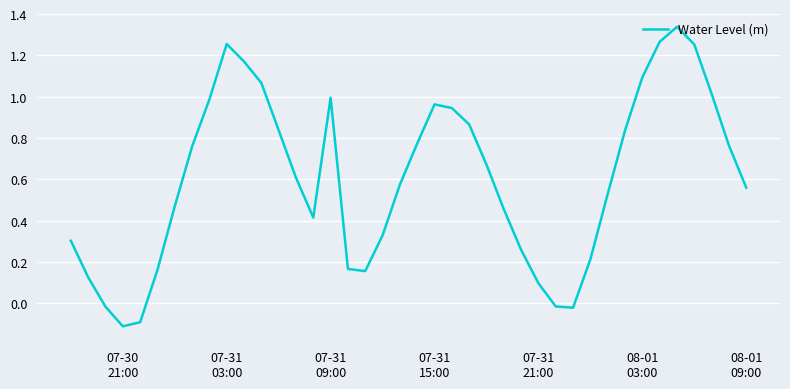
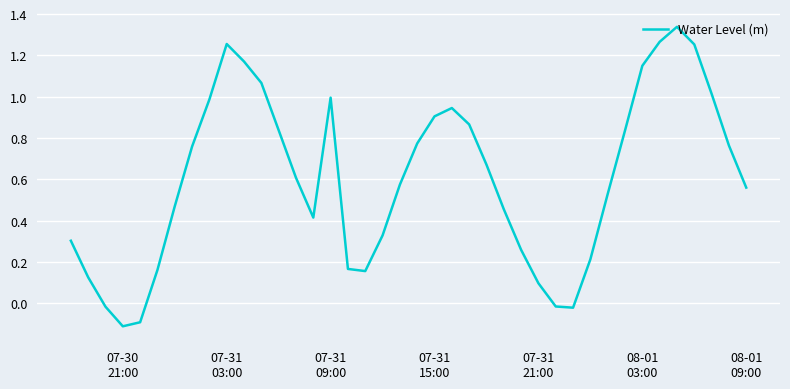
07-31 15:00: 0.96 -> 0.91
08-01 03:00: 1.09 -> 1.15
